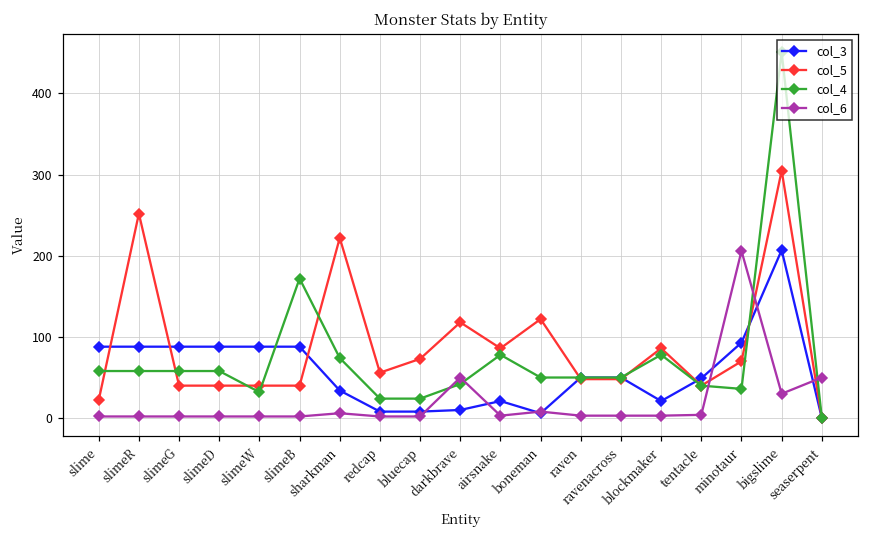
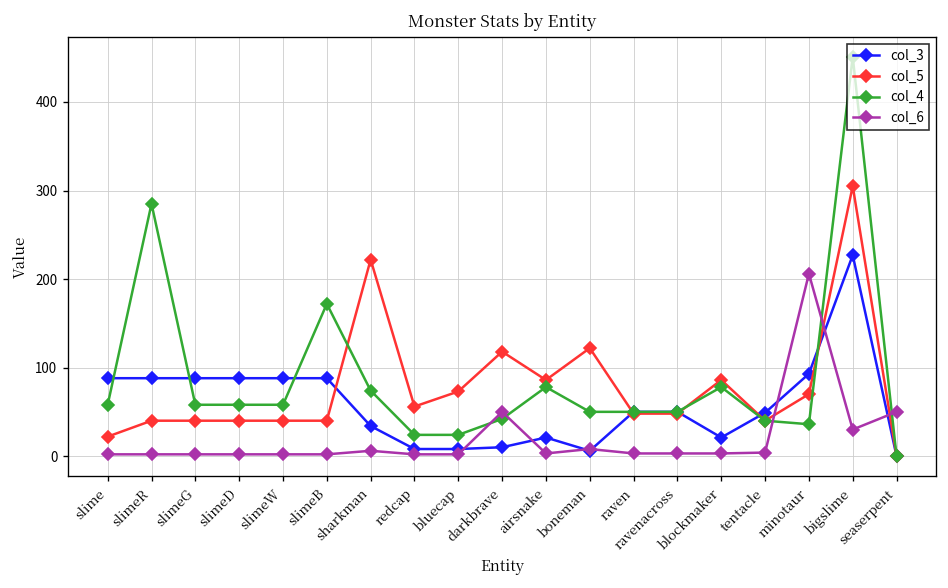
col_5, slimeR: 250 -> 40
col_4, slimeR: 60 -> 290
col_4, slimeW: 30 -> 60
col_3, bigslime: 210 -> 230
